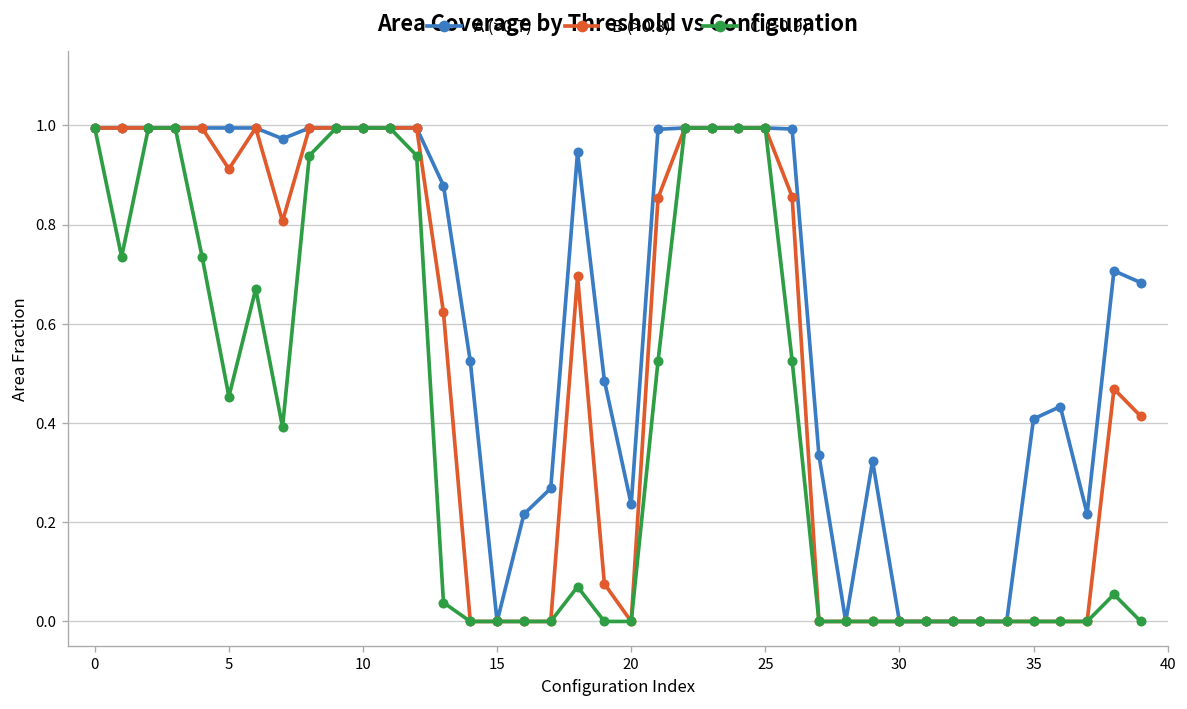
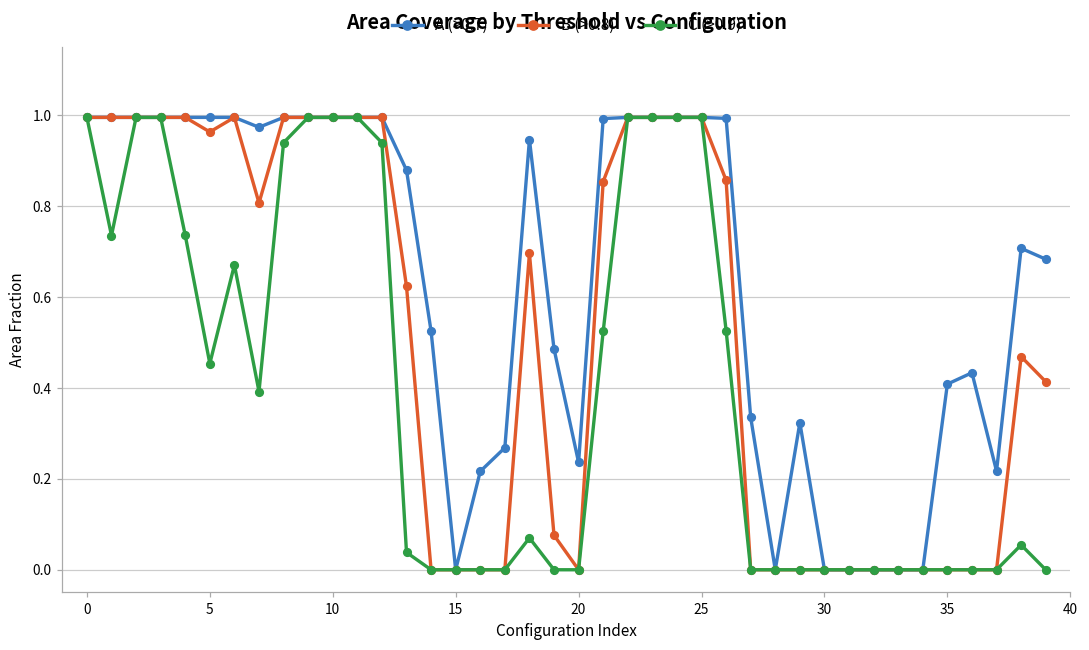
B (>0.8), 5: 0.91 -> 0.96
